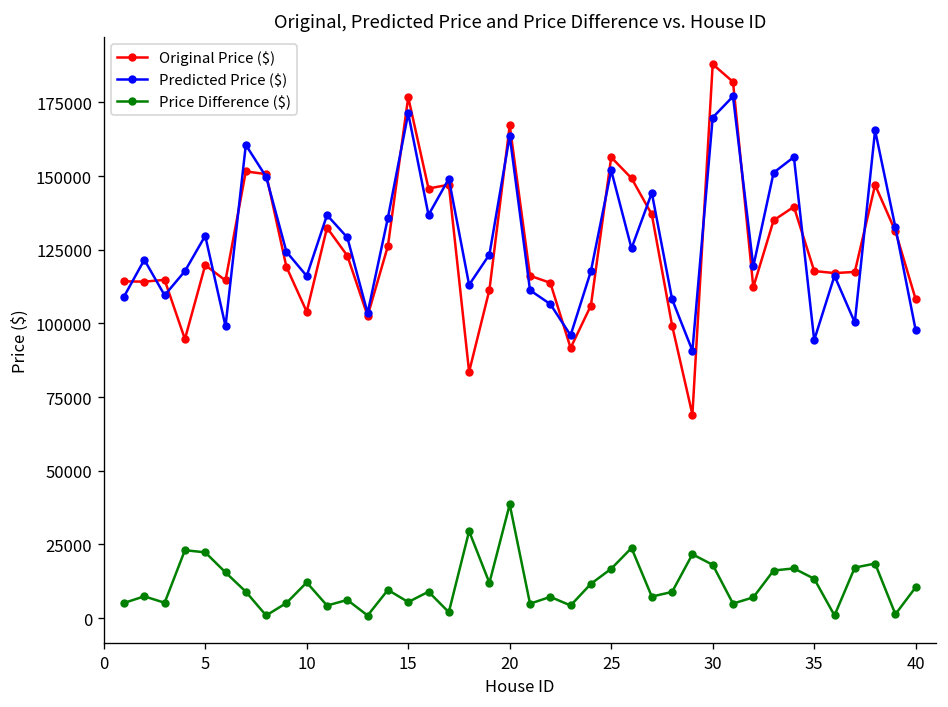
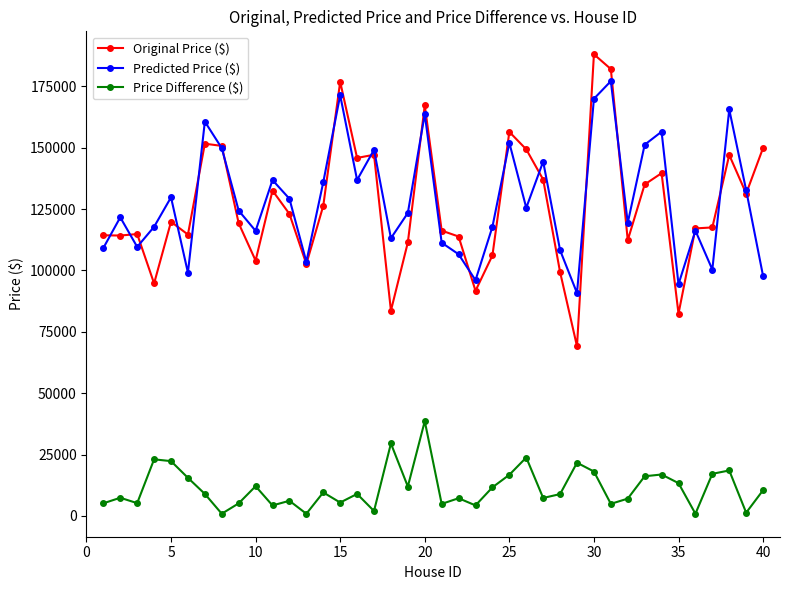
Original Price ($), 35: 118000 -> 82000
Original Price ($), 40: 108000 -> 150000
